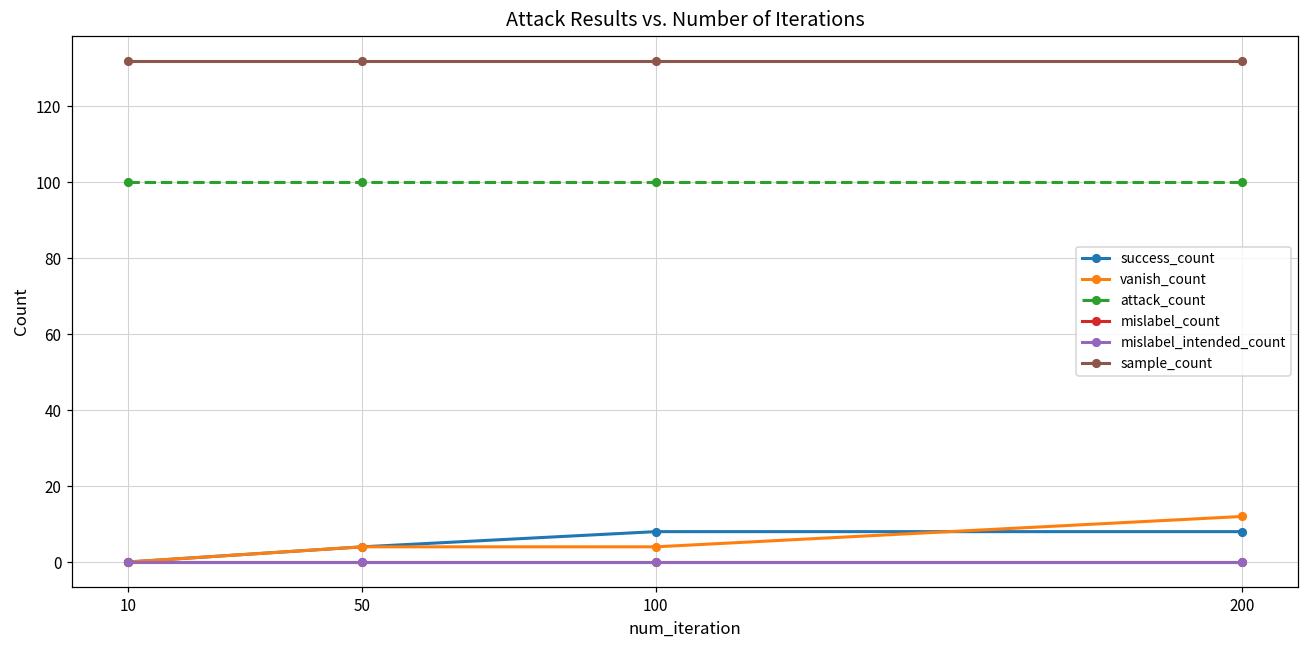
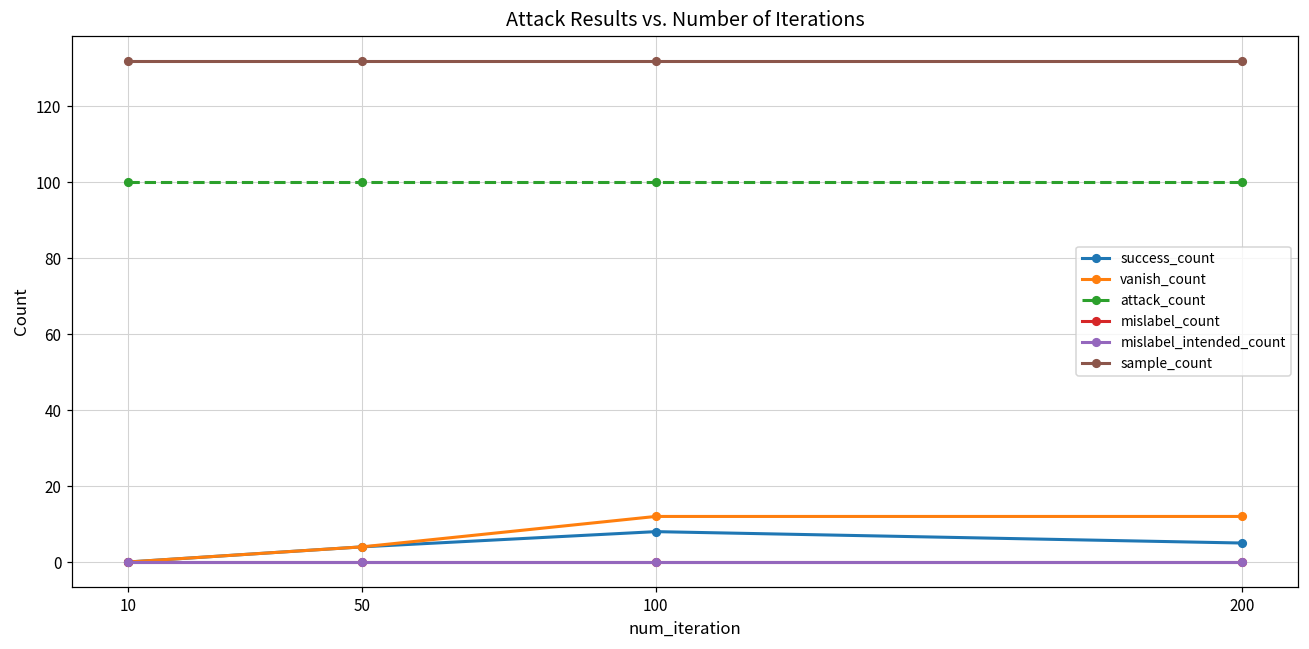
vanish_count, 100: 4 -> 12
success_count, 200: 8 -> 5
